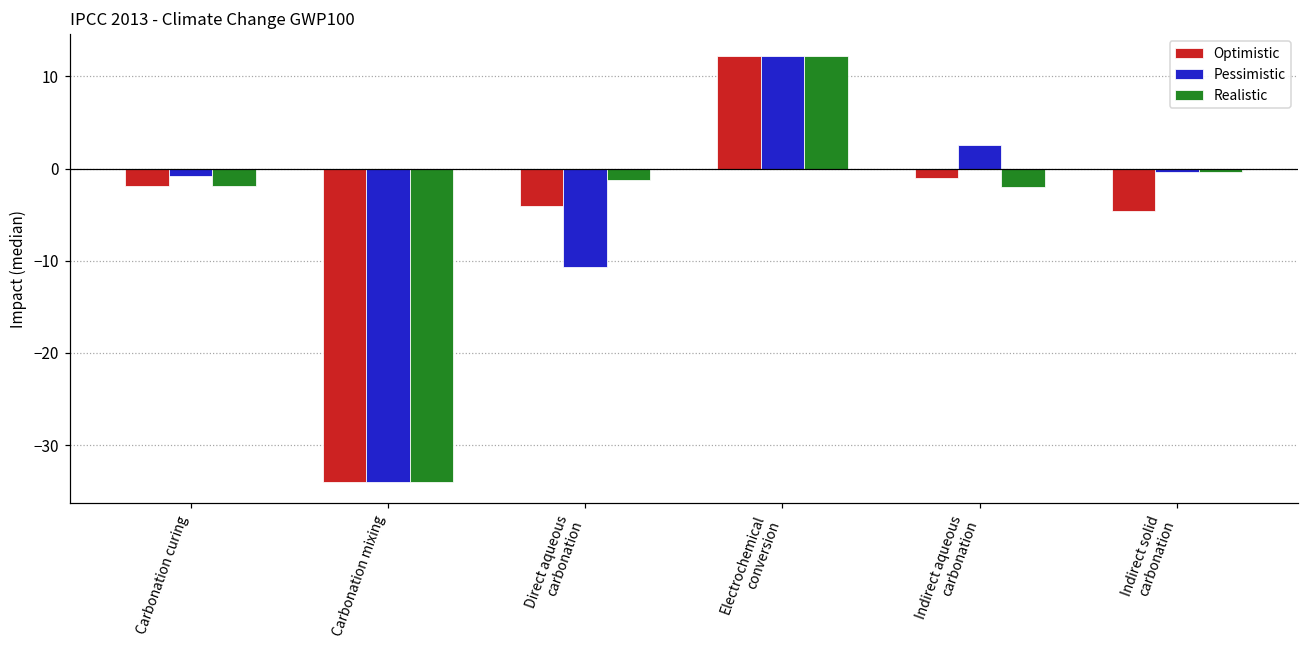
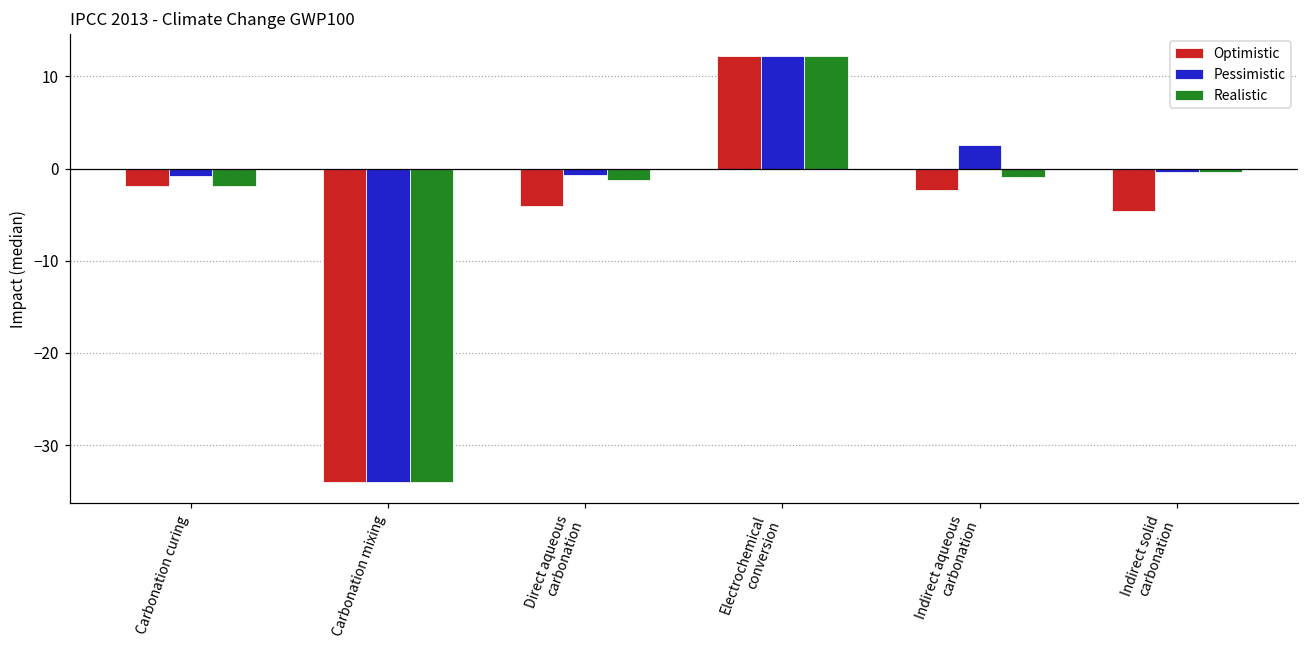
Pessimistic, Direct aqueous carbonation: -11 -> -1
Optimistic, Indirect aqueous carbonation: -1 -> -2
Realistic, Indirect aqueous carbonation: -2 -> -1
